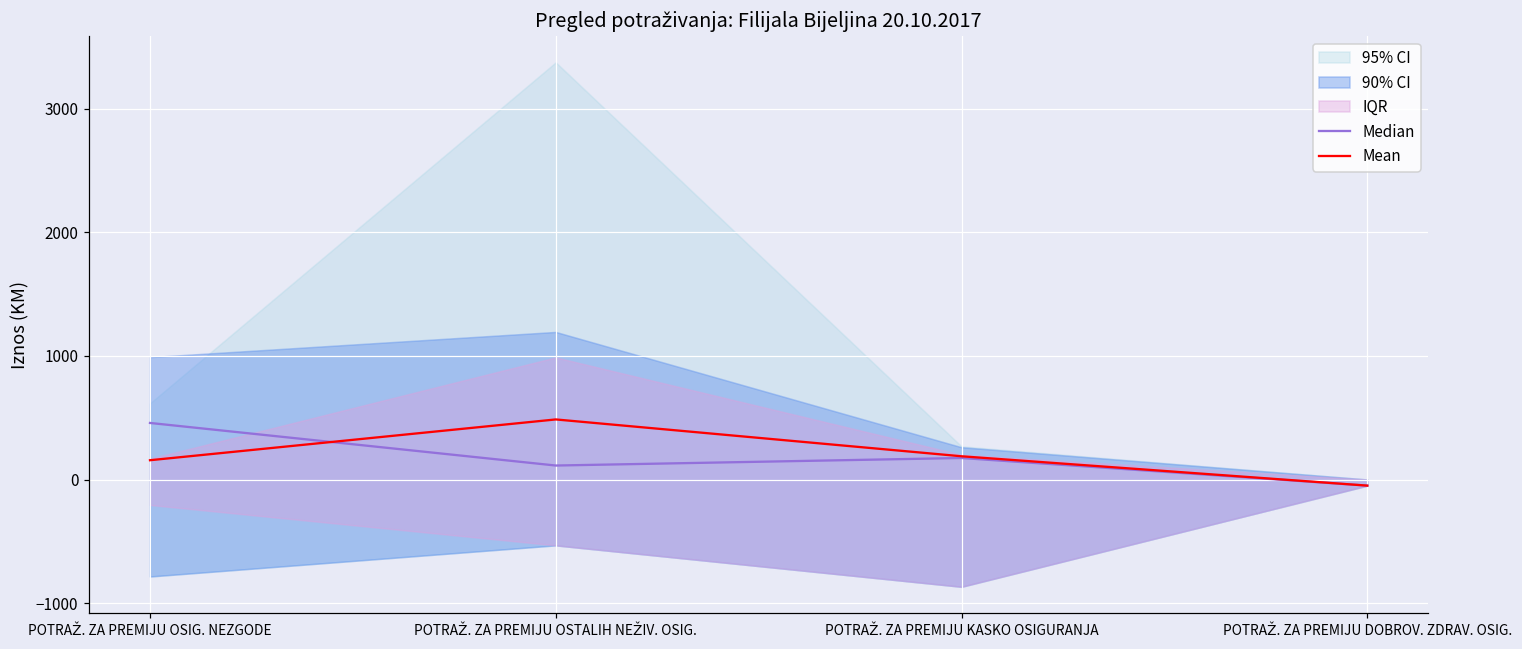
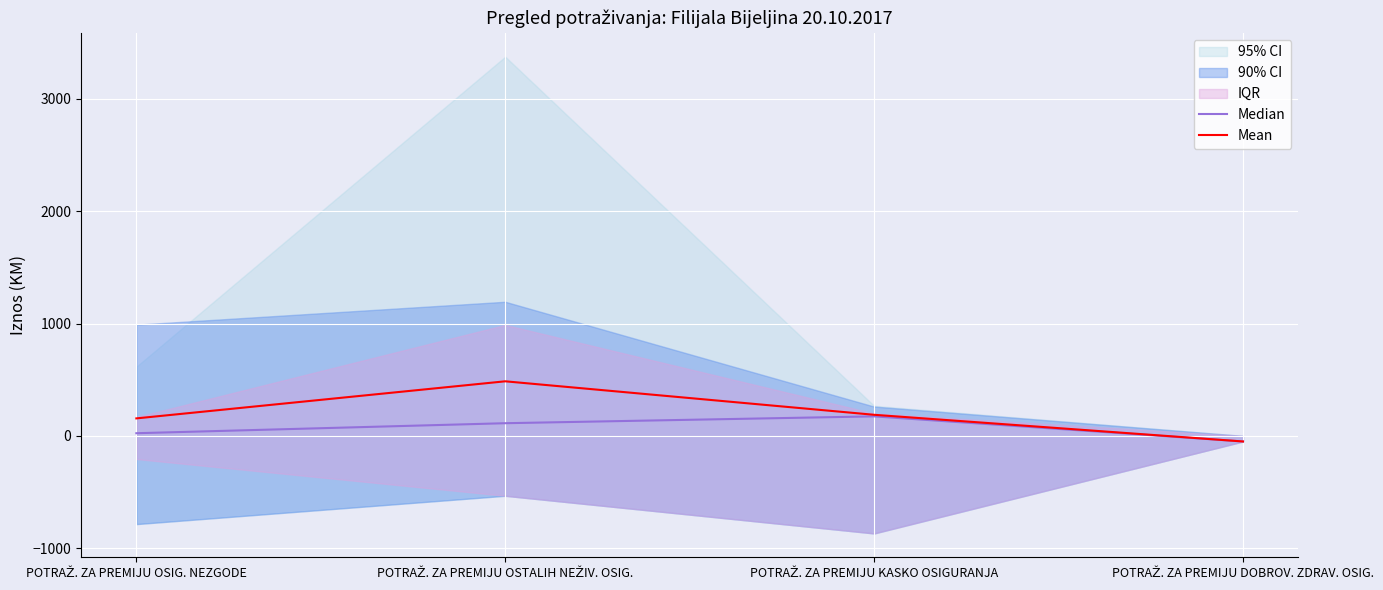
Median, POTRAŽ. ZA PREMIJU OSIG. NEZGODE: 460 -> 20
